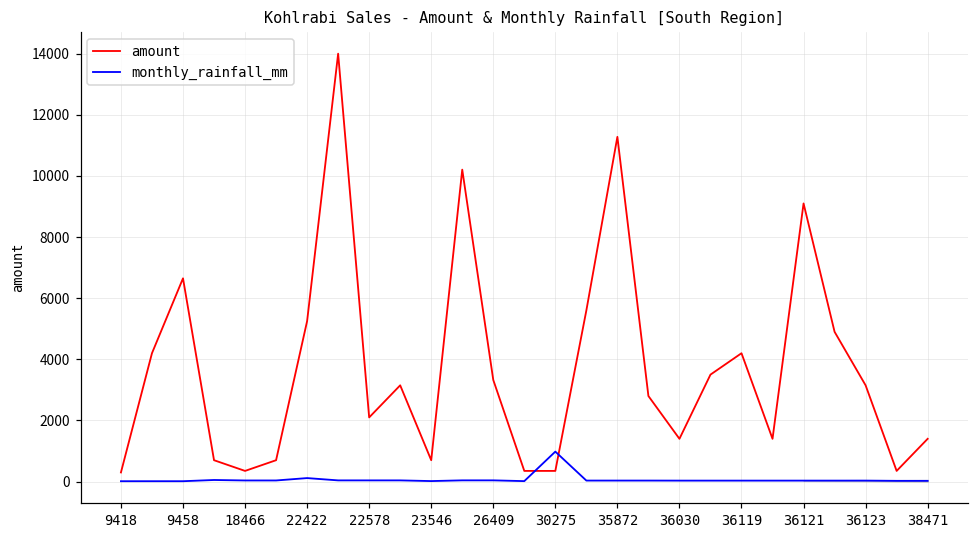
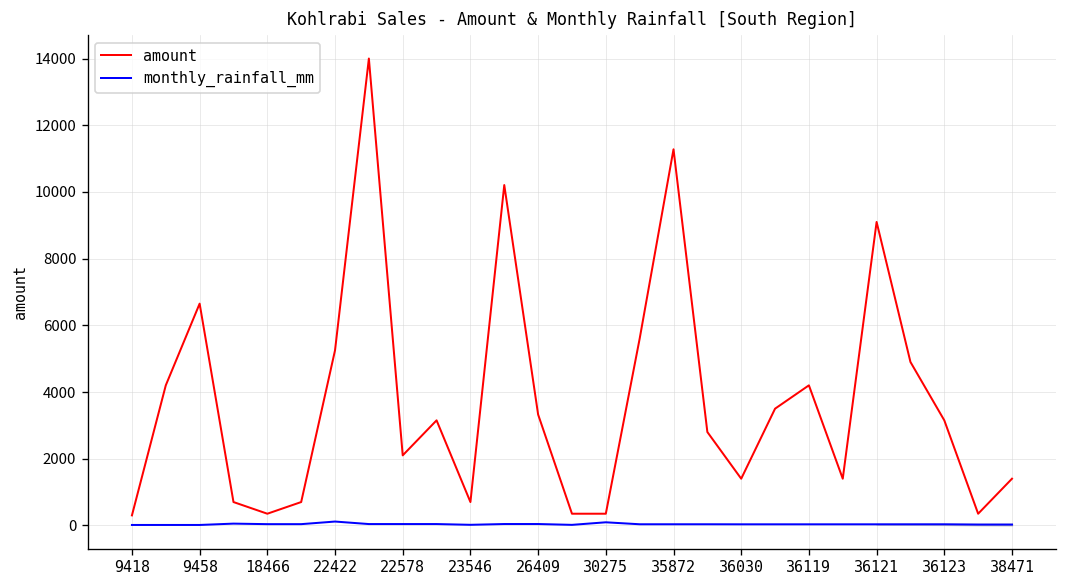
monthly_rainfall_mm, 30275: 1000 -> 100
